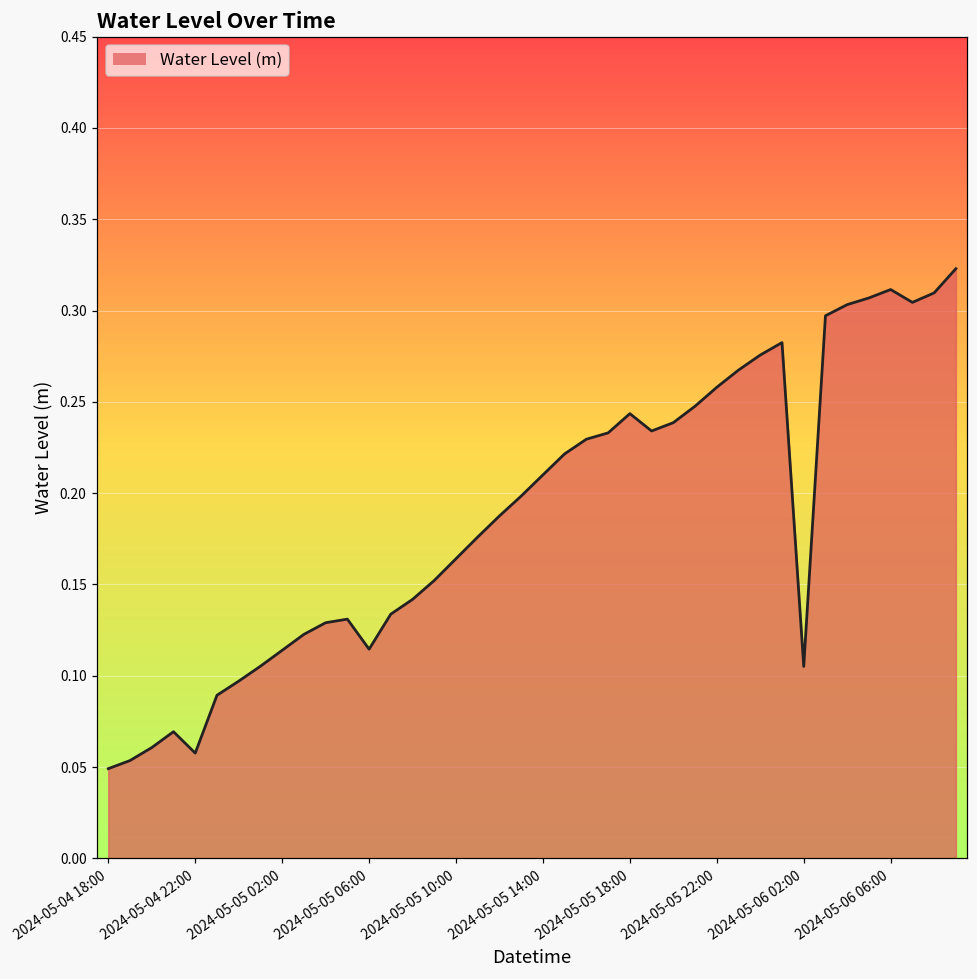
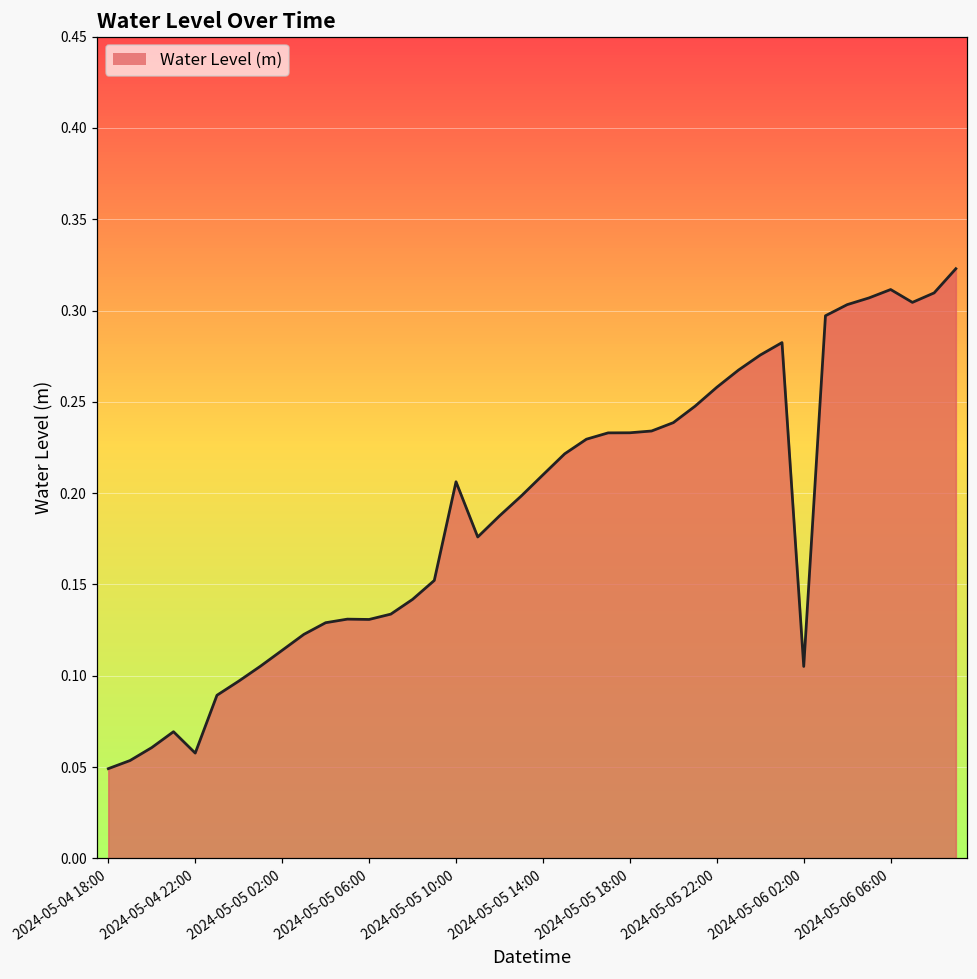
2024-05-05 06:00: 0.115 -> 0.131
2024-05-05 10:00: 0.164 -> 0.206
2024-05-05 18:00: 0.244 -> 0.233
